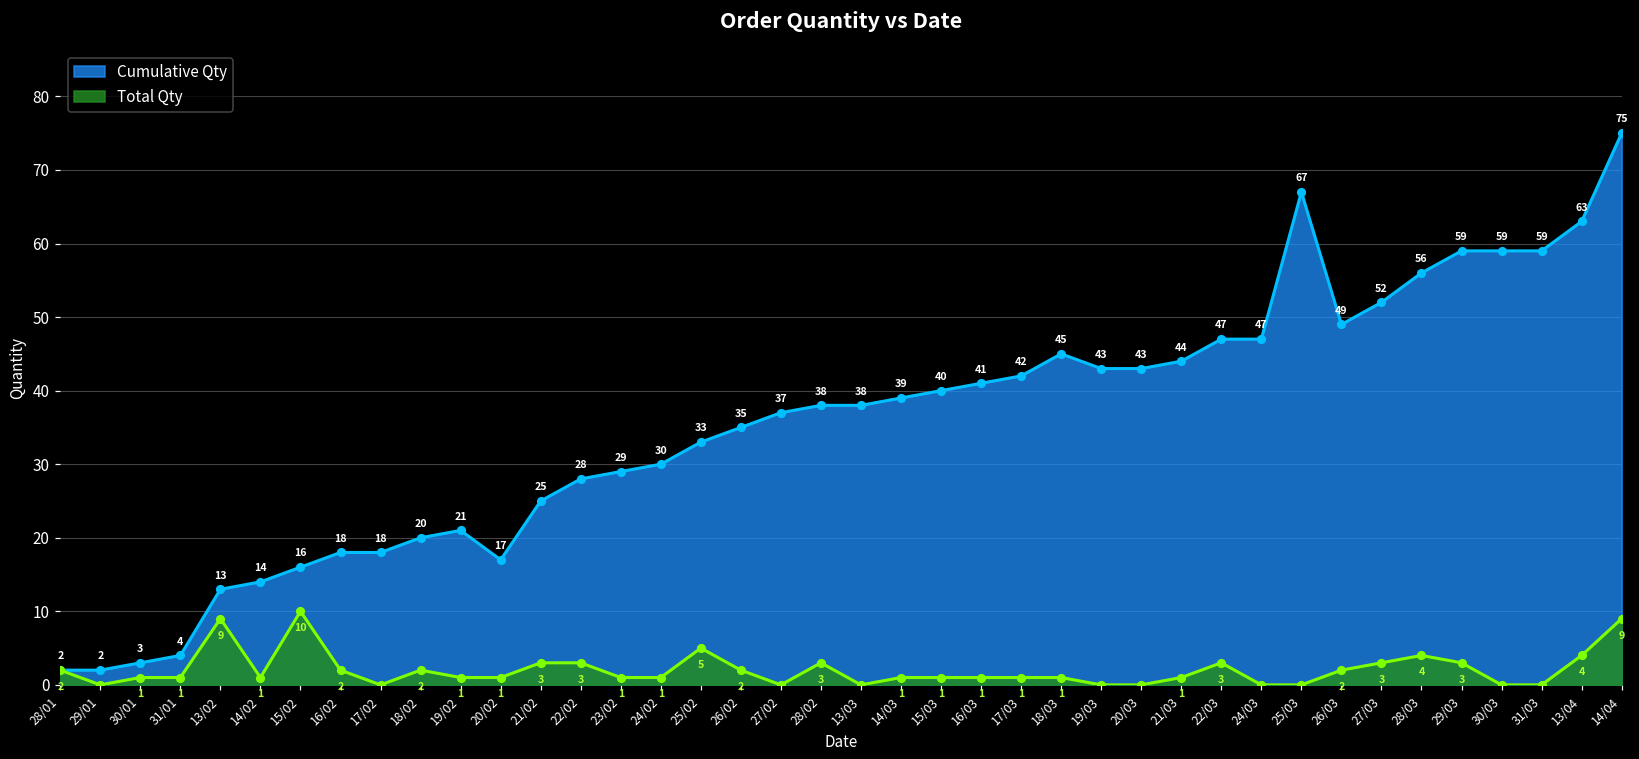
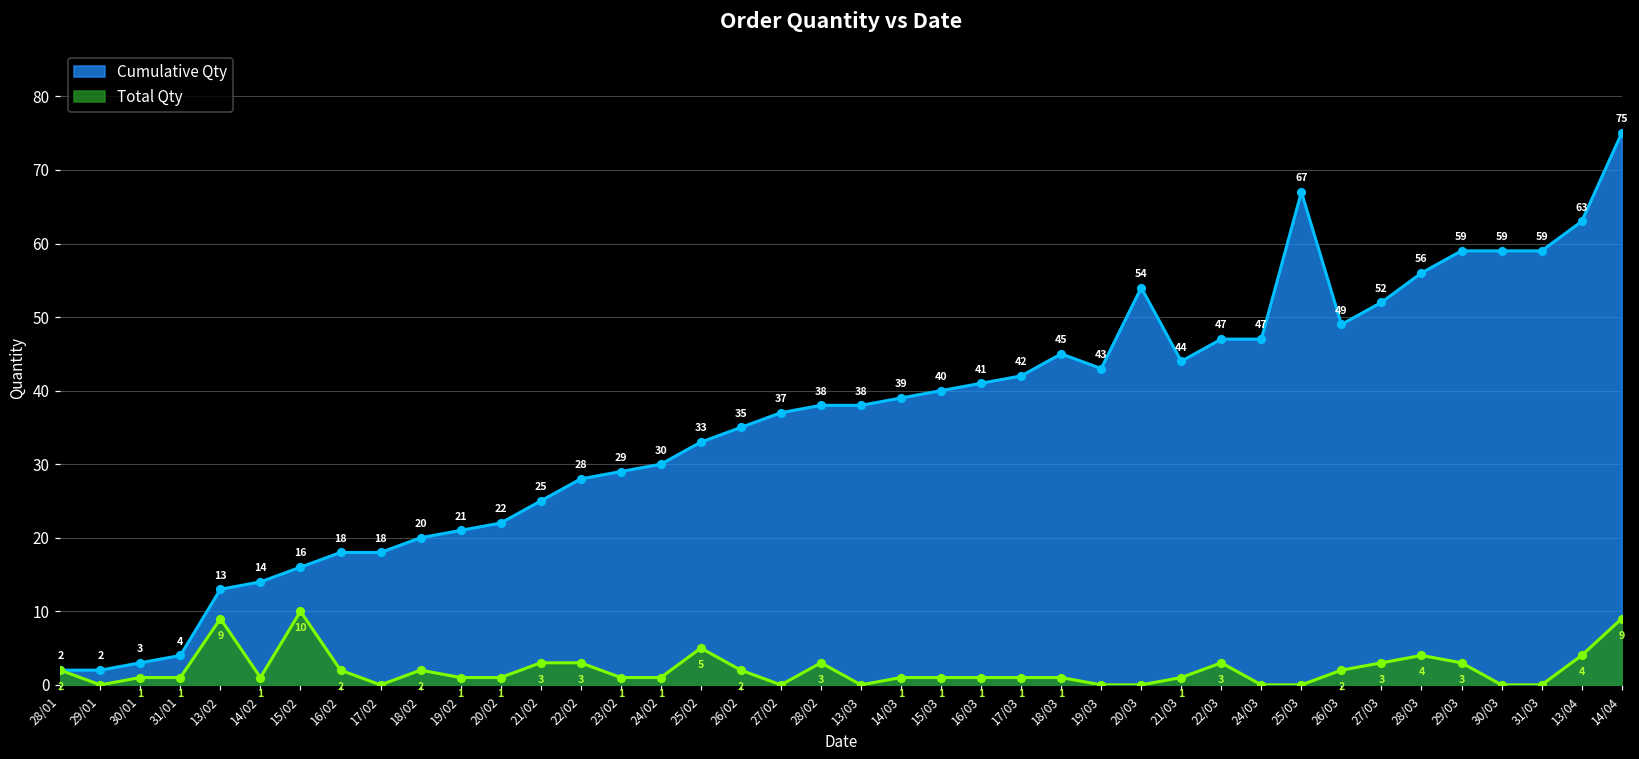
Cumulative Qty, 20/02: 17 -> 22
Cumulative Qty, 20/03: 43 -> 54
